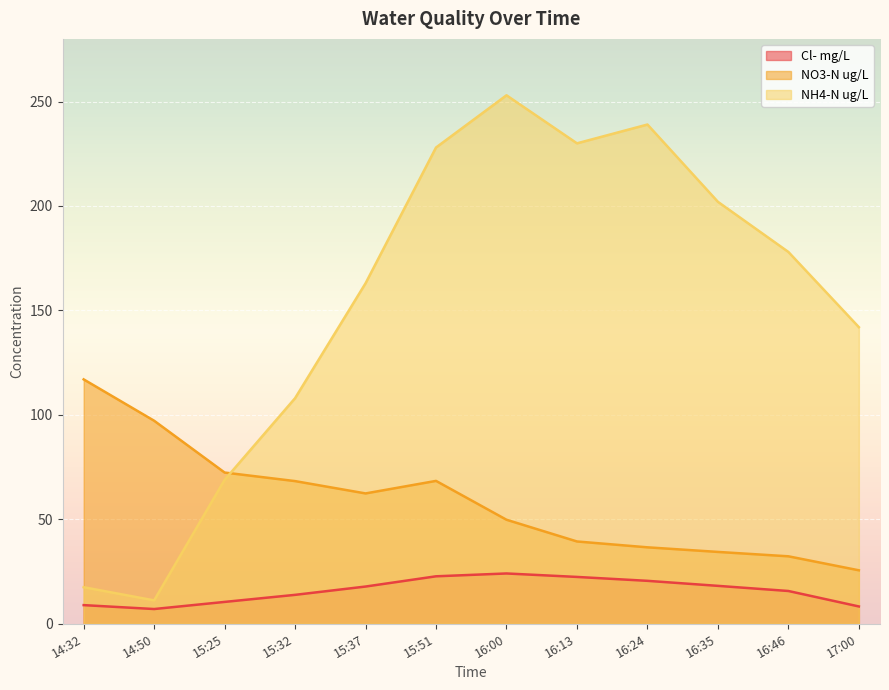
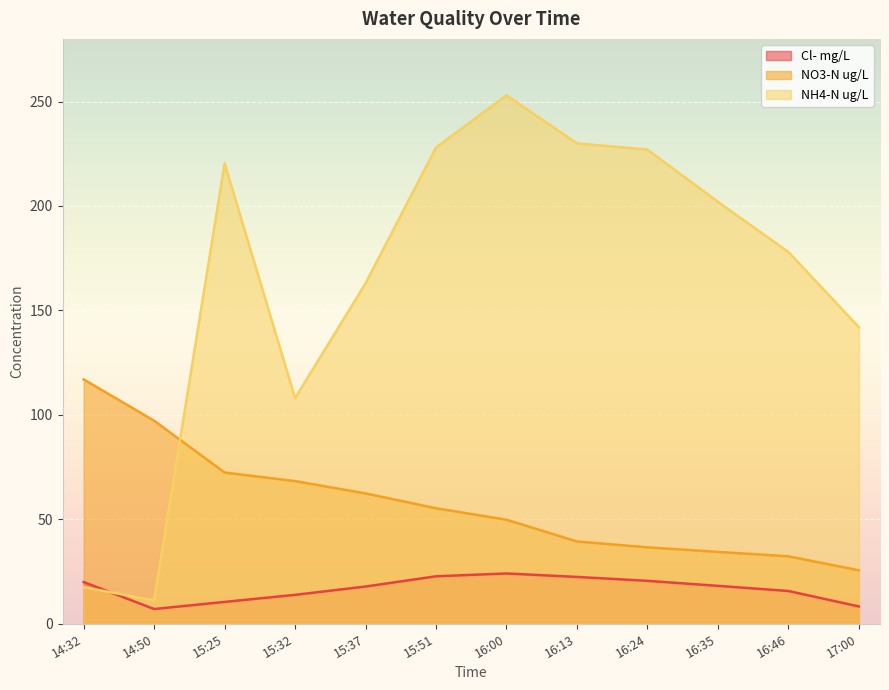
Cl- mg/L, 14:32: 9 -> 20
NH4-N ug/L, 15:25: 69 -> 220
NO3-N ug/L, 15:51: 68 -> 55
NH4-N ug/L, 16:24: 239 -> 227
